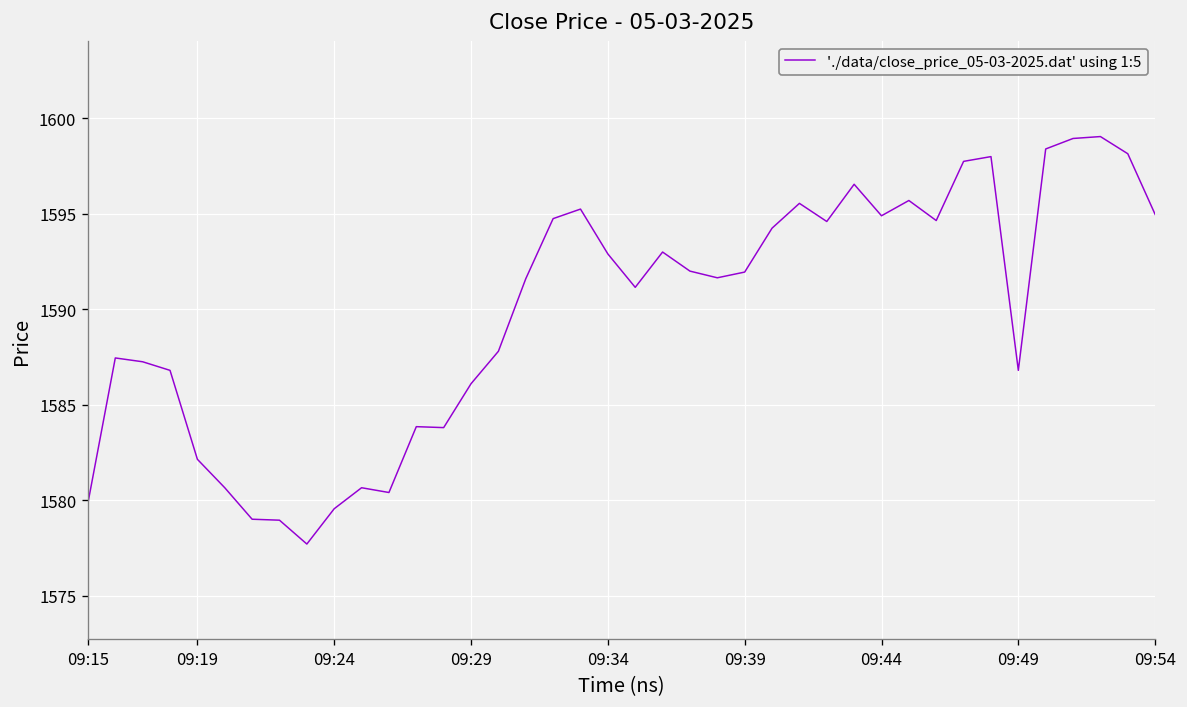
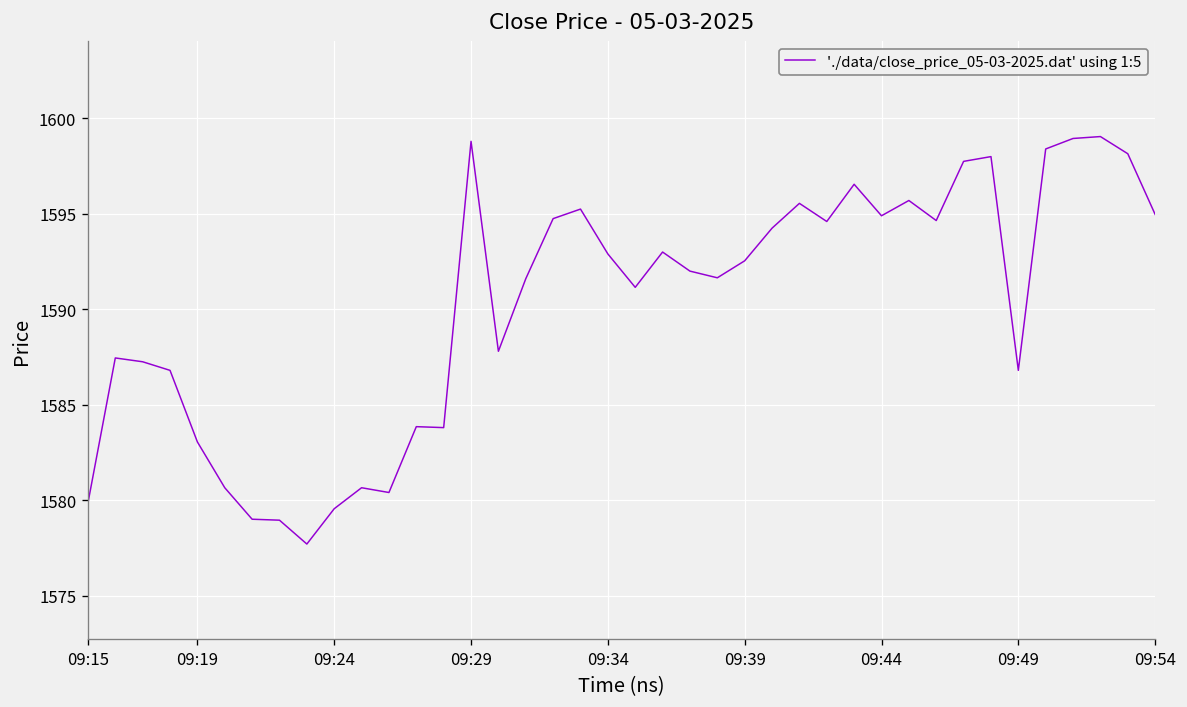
09:19: 1582.1 -> 1583.1
09:29: 1586.1 -> 1598.8
09:39: 1592.0 -> 1592.5
